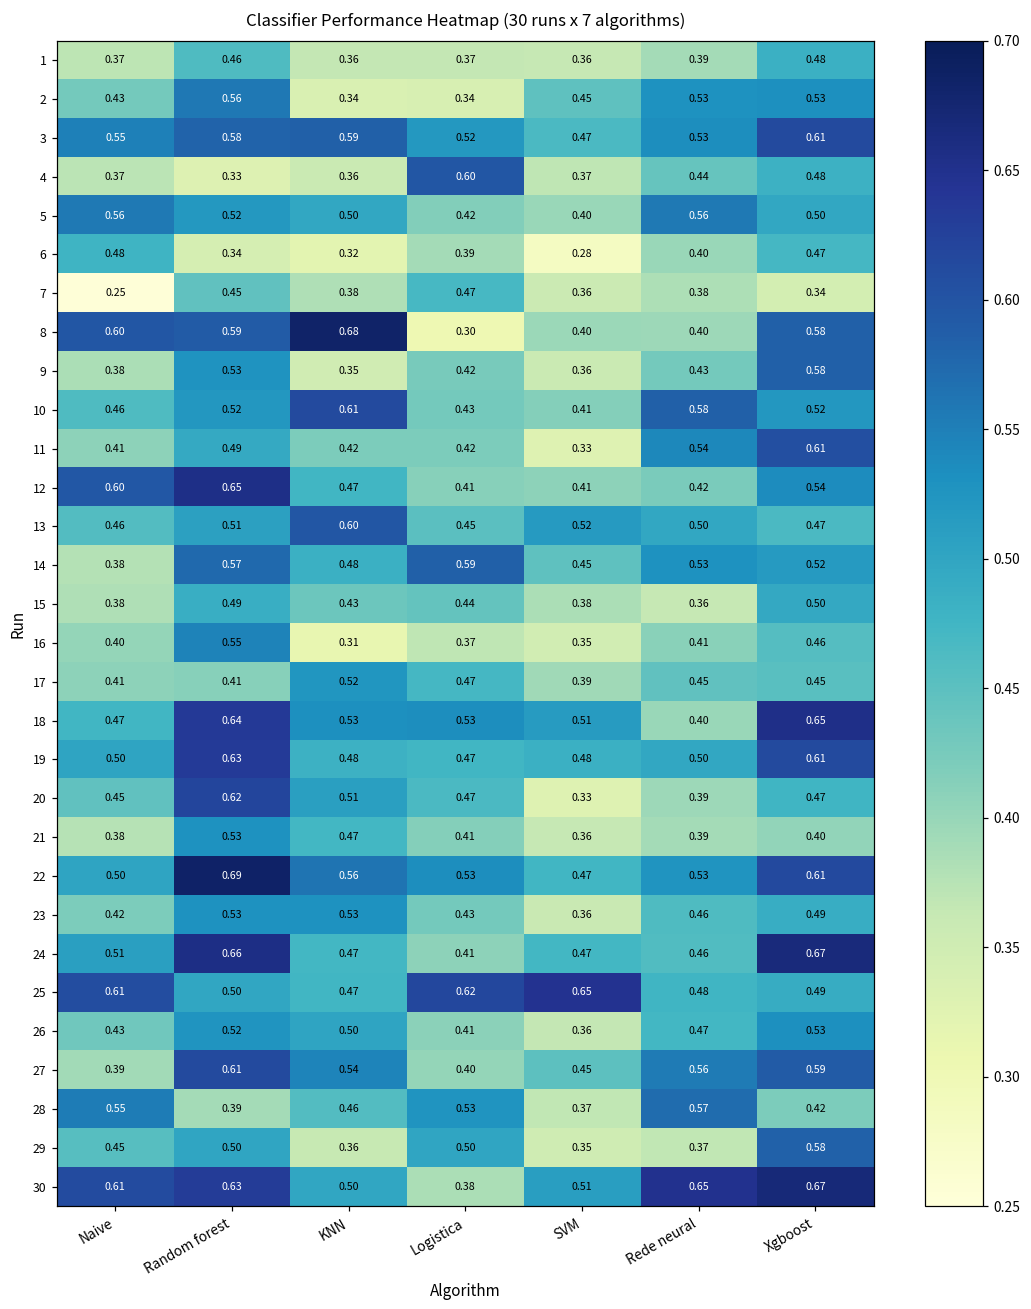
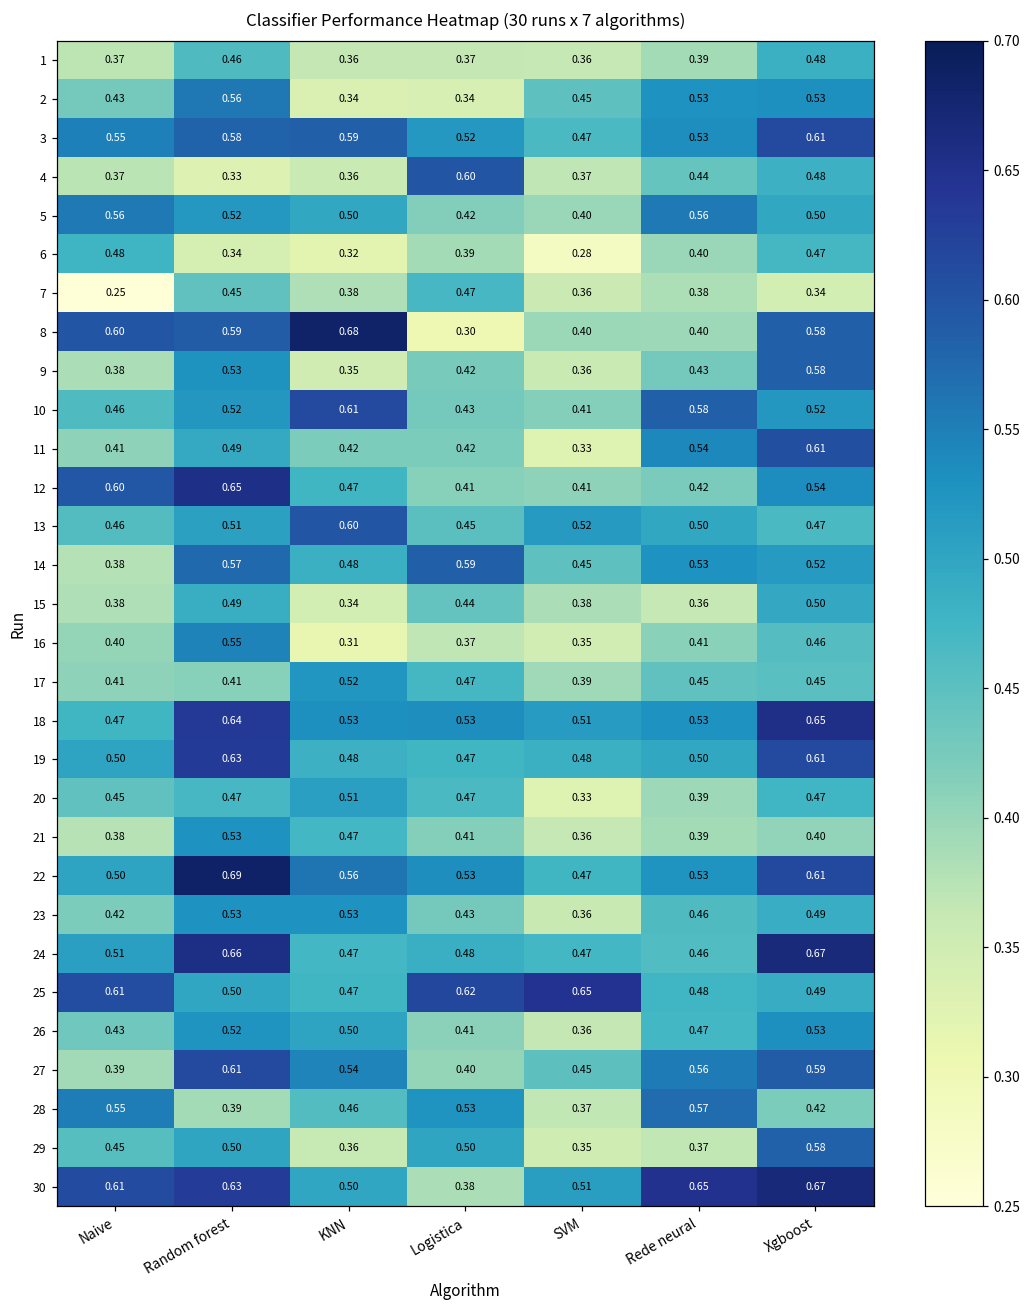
15, KNN: 0.43 -> 0.34
18, Rede neural: 0.40 -> 0.53
20, Random forest: 0.62 -> 0.47
24, Logistica: 0.41 -> 0.48
